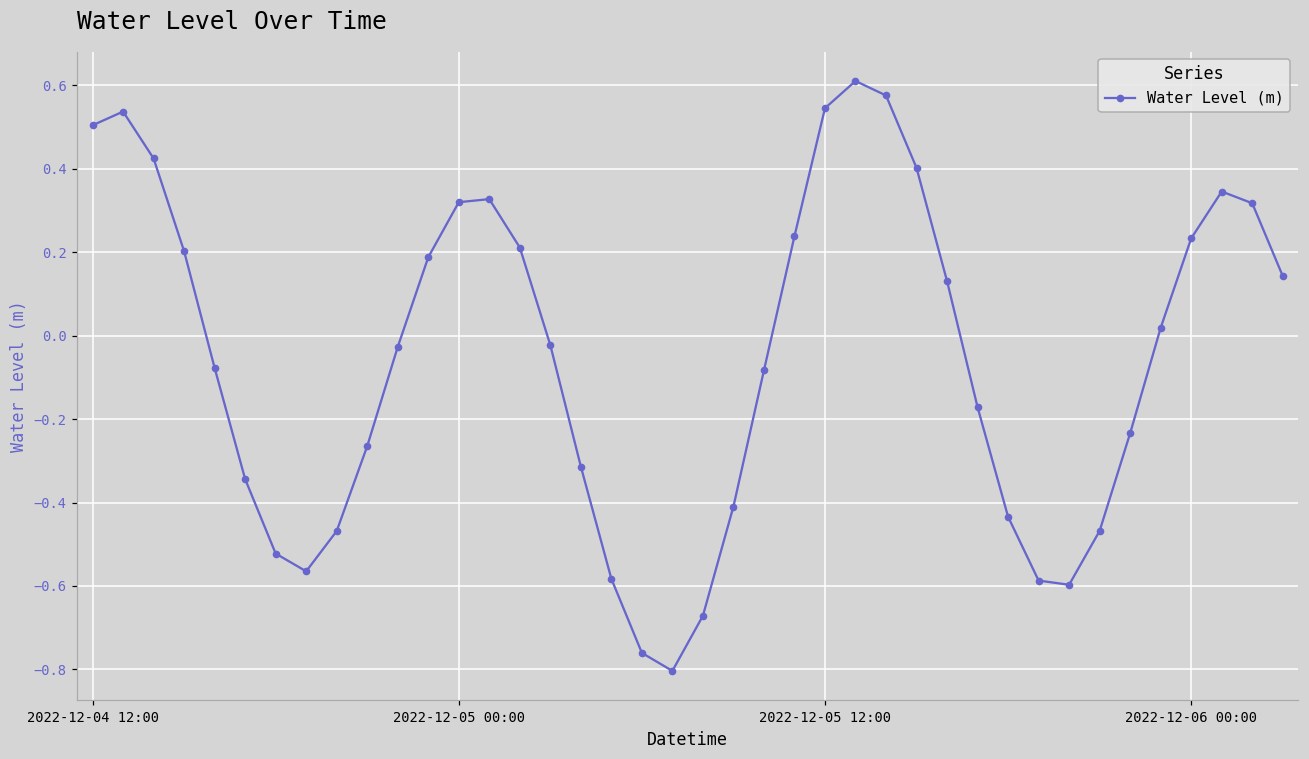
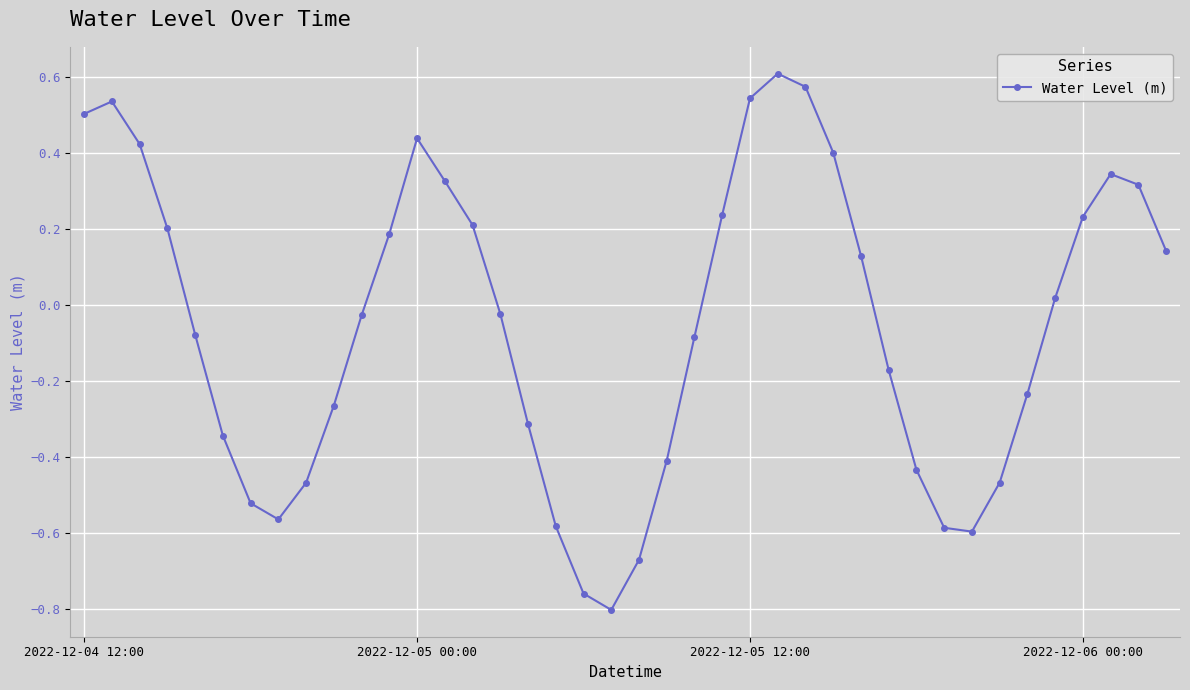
2022-12-05 00:00: 0.32 -> 0.44
